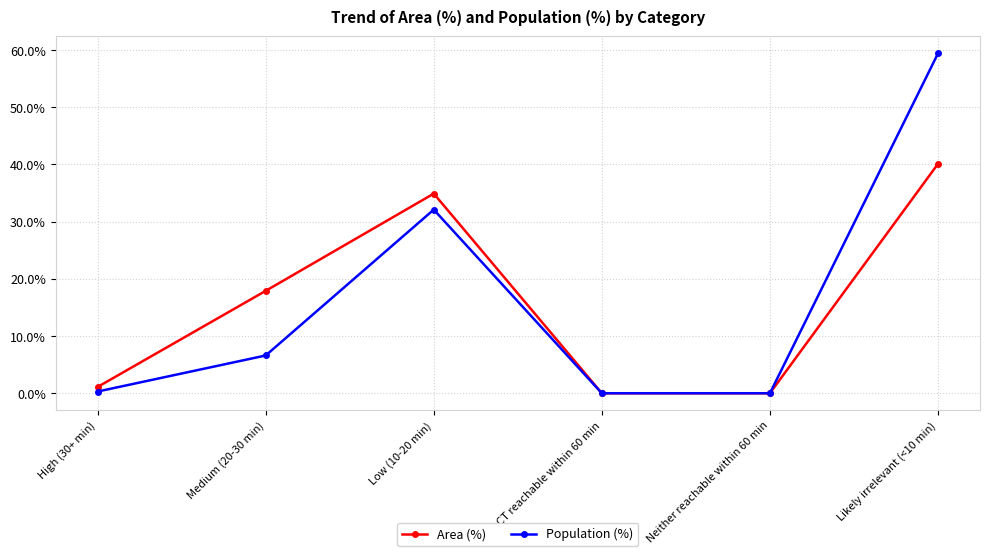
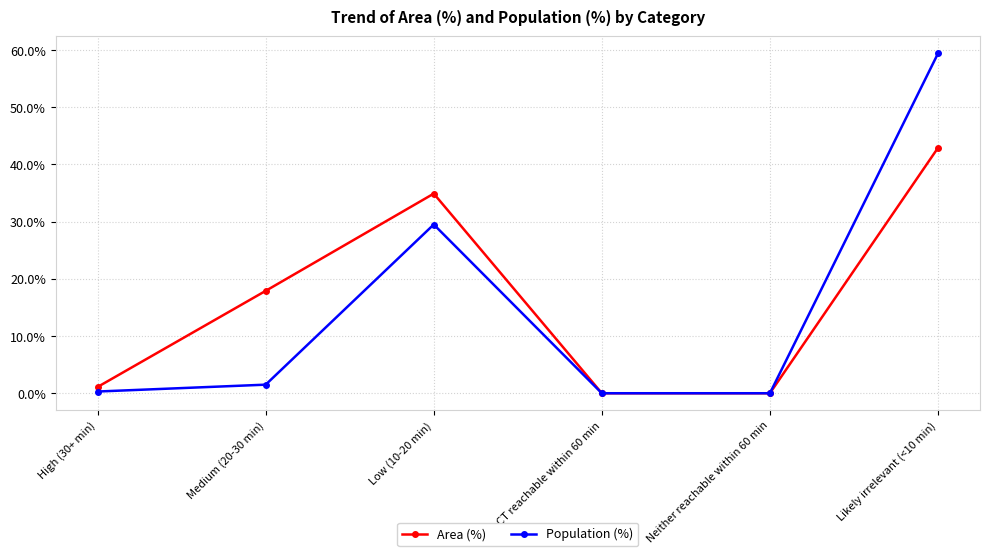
Population (%), Medium (20-30 min): 7% -> 2%
Population (%), Low (10-20 min): 32% -> 30%
Area (%), Likely irrelevant (<10 min): 40% -> 43%
